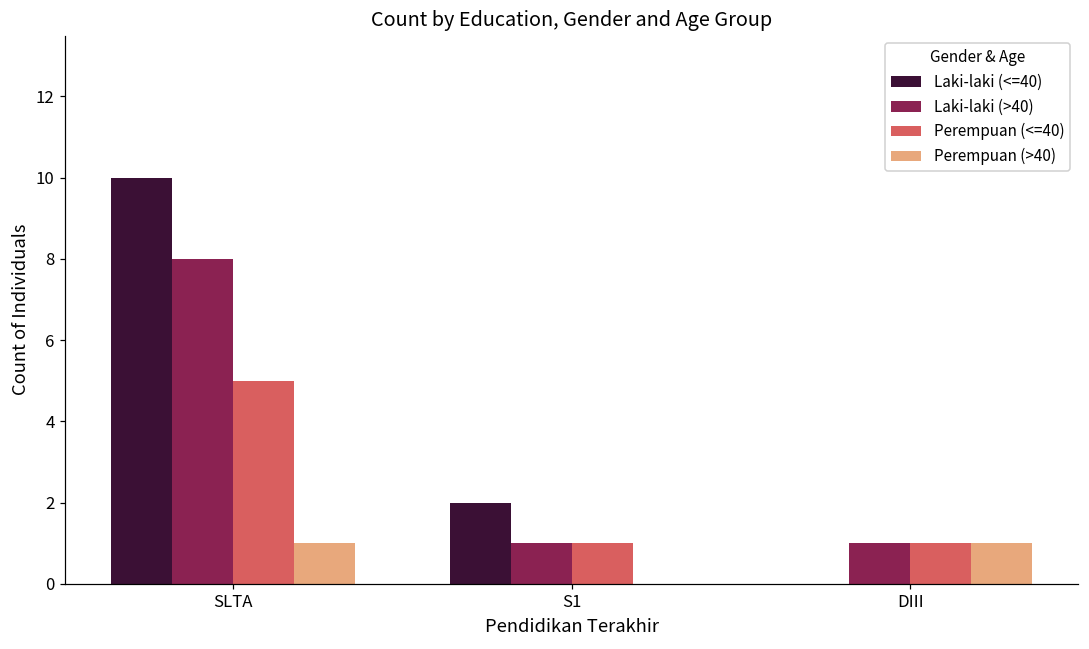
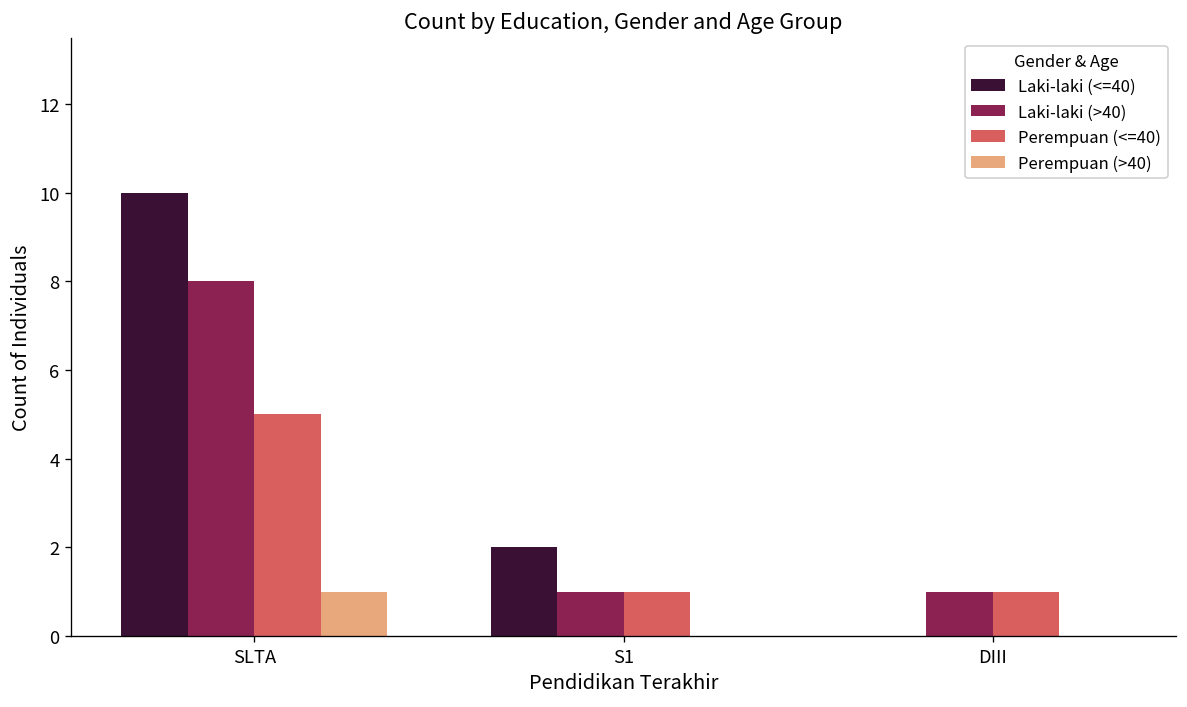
Perempuan (>40), DIII: 1 -> 0
